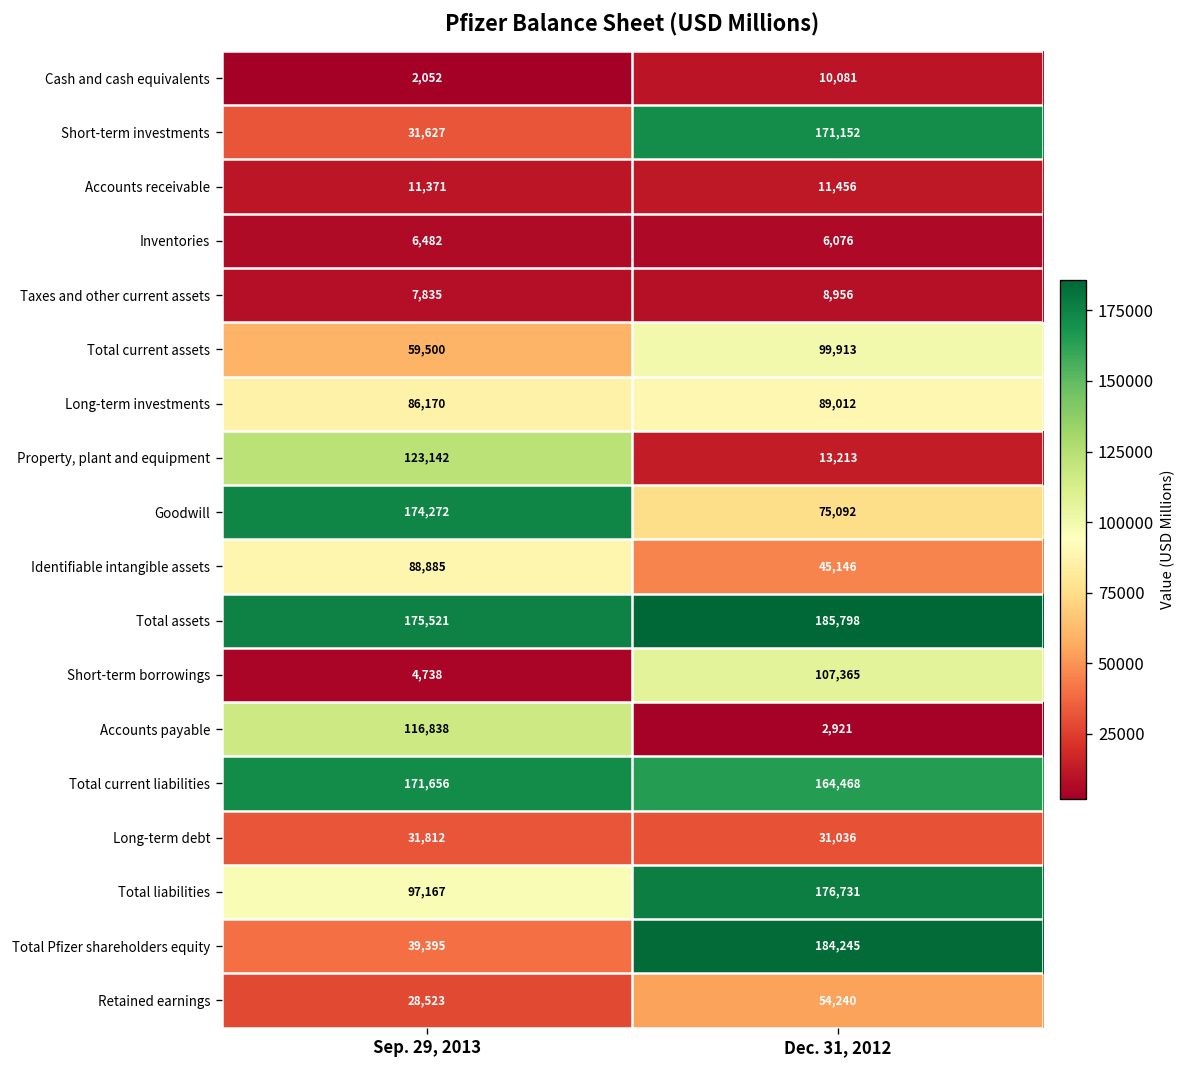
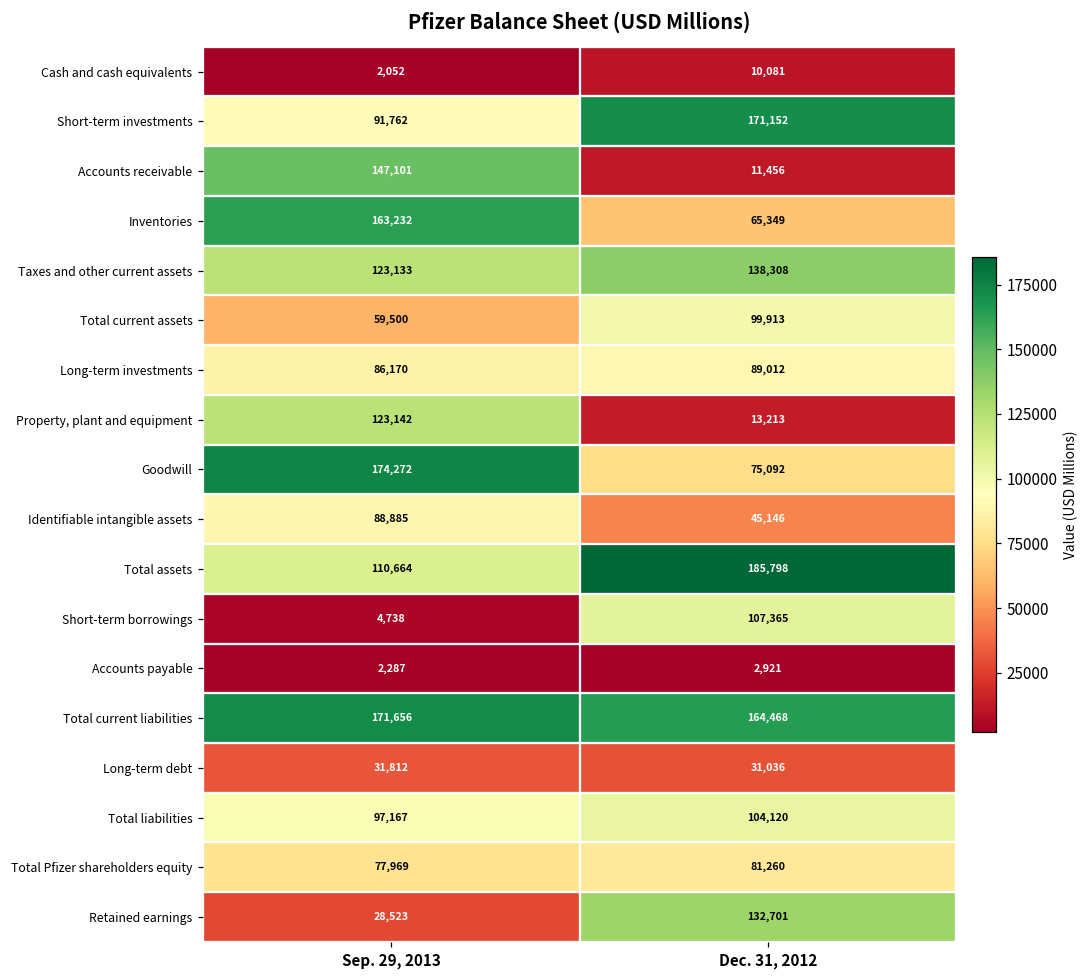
Short-term investments, Sep. 29, 2013: 31,627 -> 91,762
Accounts receivable, Sep. 29, 2013: 11,371 -> 147,101
Inventories, Sep. 29, 2013: 6,482 -> 163,232
Inventories, Dec. 31, 2012: 6,076 -> 65,349
Taxes and other current assets, Sep. 29, 2013: 7,835 -> 123,133
Taxes and other current assets, Dec. 31, 2012: 8,956 -> 138,308
Total assets, Sep. 29, 2013: 175,521 -> 110,664
Accounts payable, Sep. 29, 2013: 116,838 -> 2,287
Total liabilities, Dec. 31, 2012: 176,731 -> 104,120
Total Pfizer shareholders equity, Sep. 29, 2013: 39,395 -> 77,969
Total Pfizer shareholders equity, Dec. 31, 2012: 184,245 -> 81,260
Retained earnings, Dec. 31, 2012: 54,240 -> 132,701
